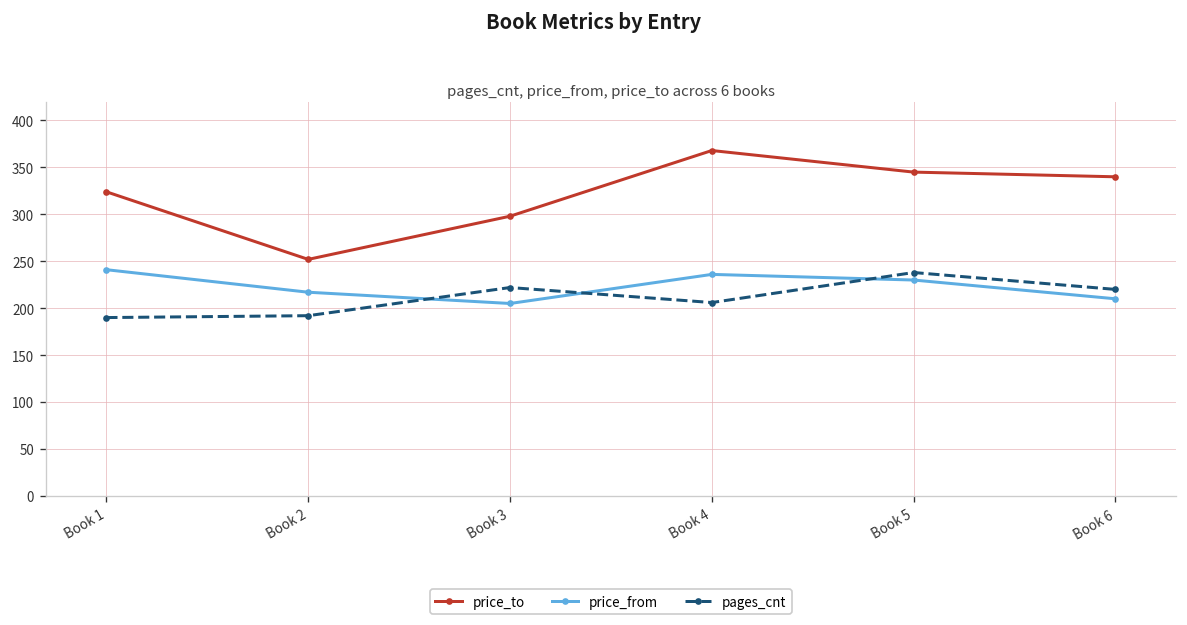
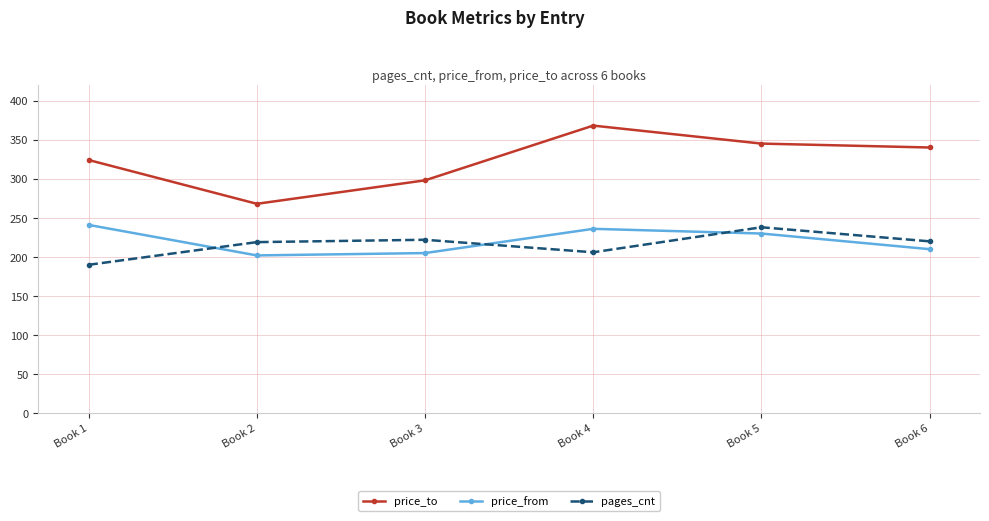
price_to, Book 2: 250 -> 270
price_from, Book 2: 220 -> 200
pages_cnt, Book 2: 190 -> 220
